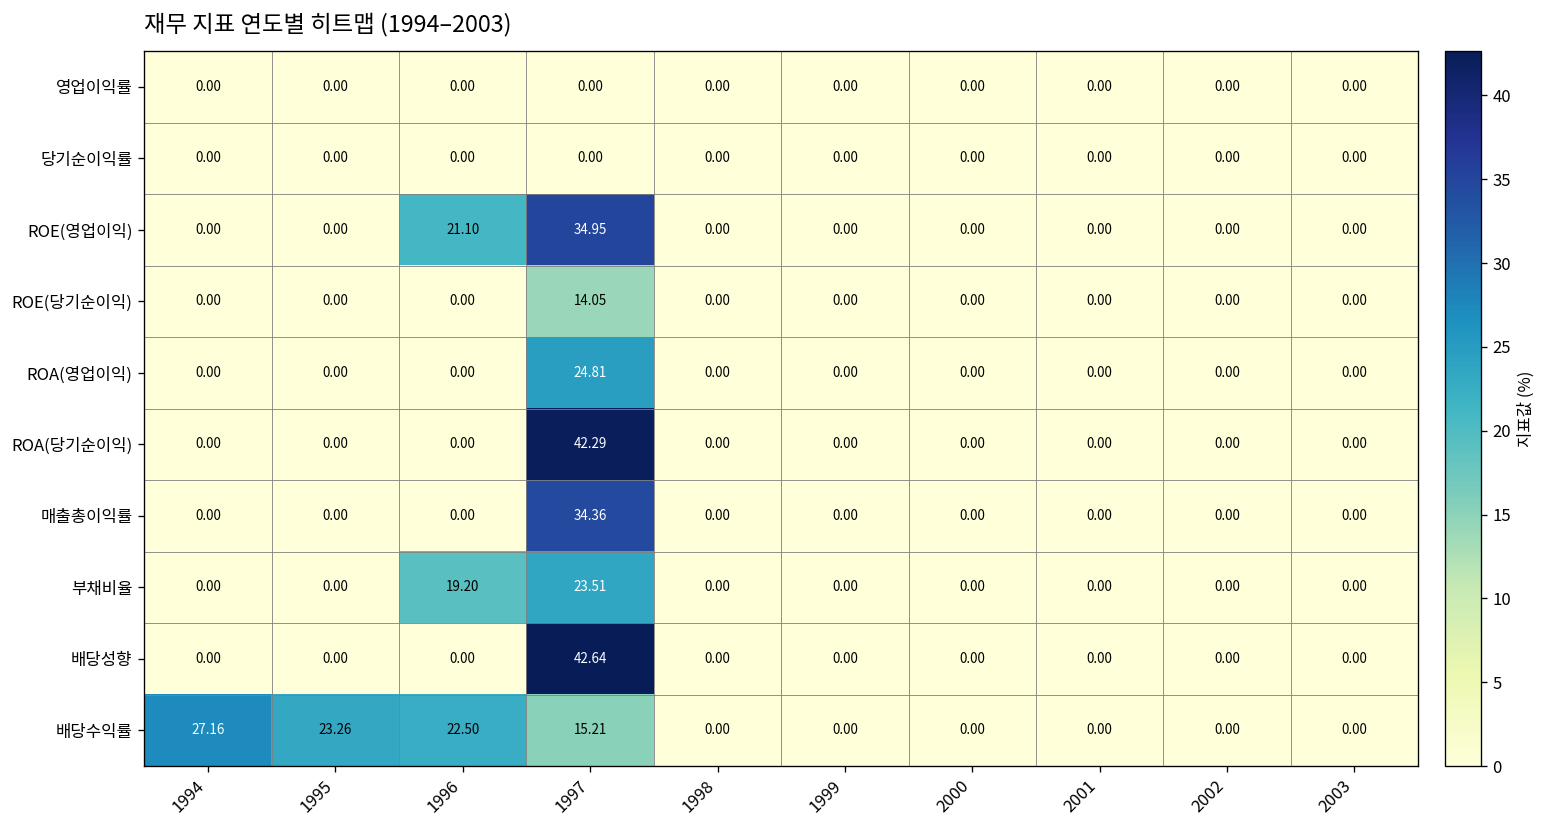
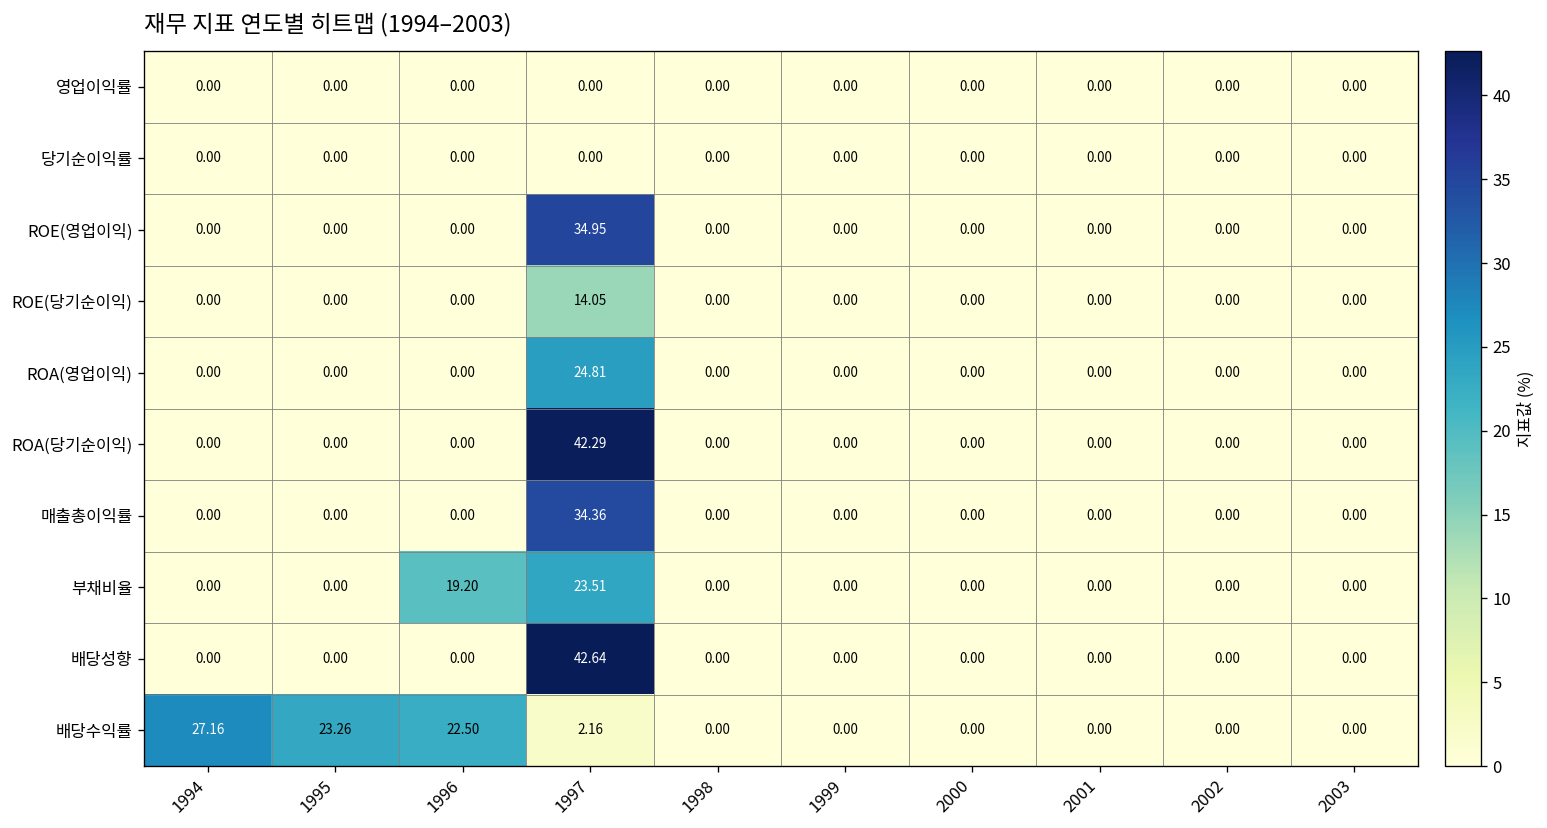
ROE(영업이익), 1996: 21.10 -> 0.00
배당수익률, 1997: 15.21 -> 2.16
